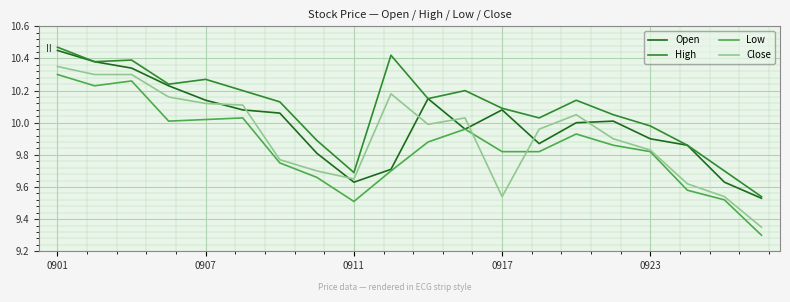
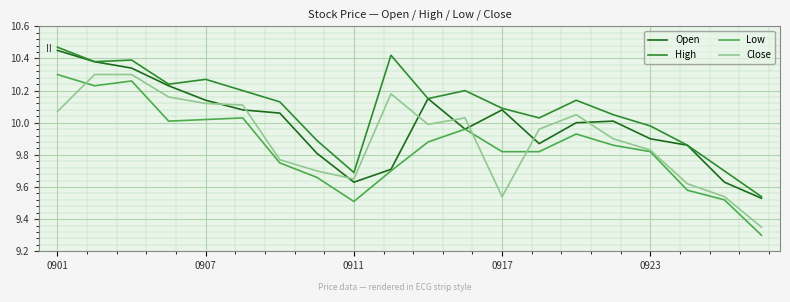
Close, 0901: 10.35 -> 10.07
